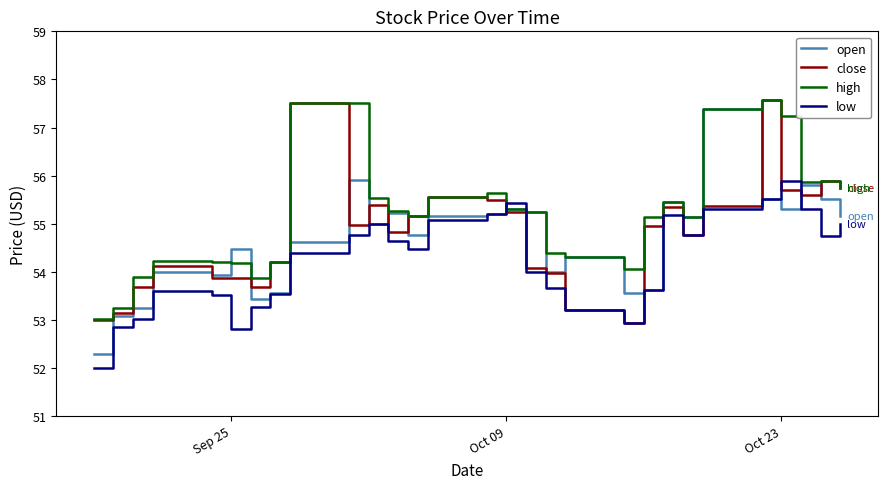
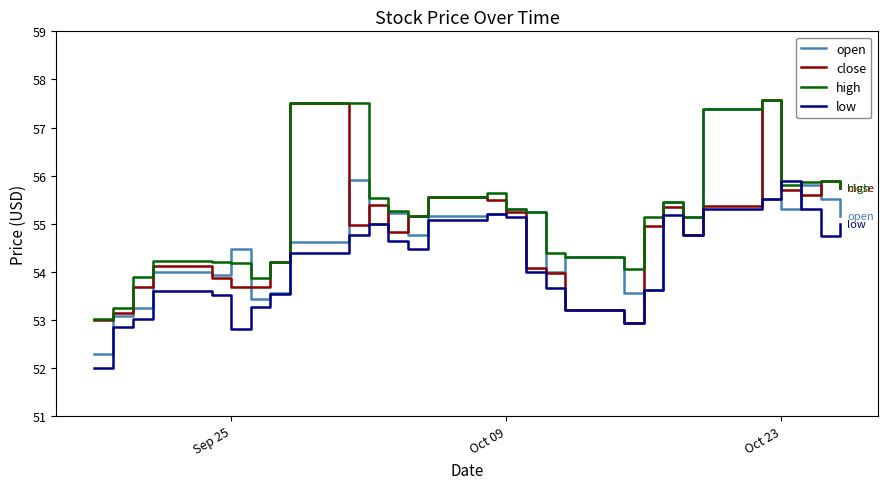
close, Sep 25: 53.9 -> 53.7
low, Oct 09: 55.4 -> 55.1
high, Oct 23: 57.2 -> 55.8
